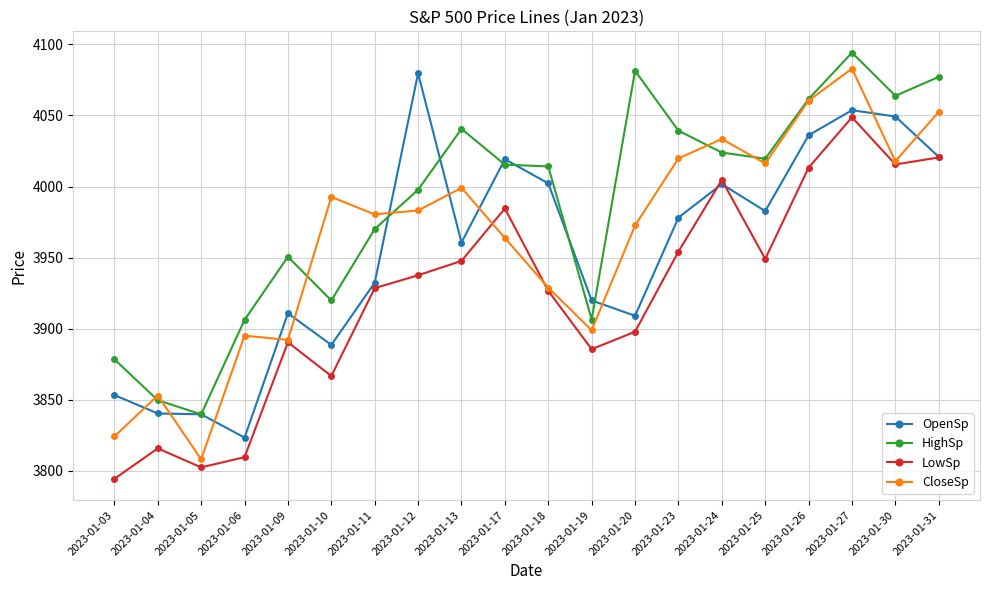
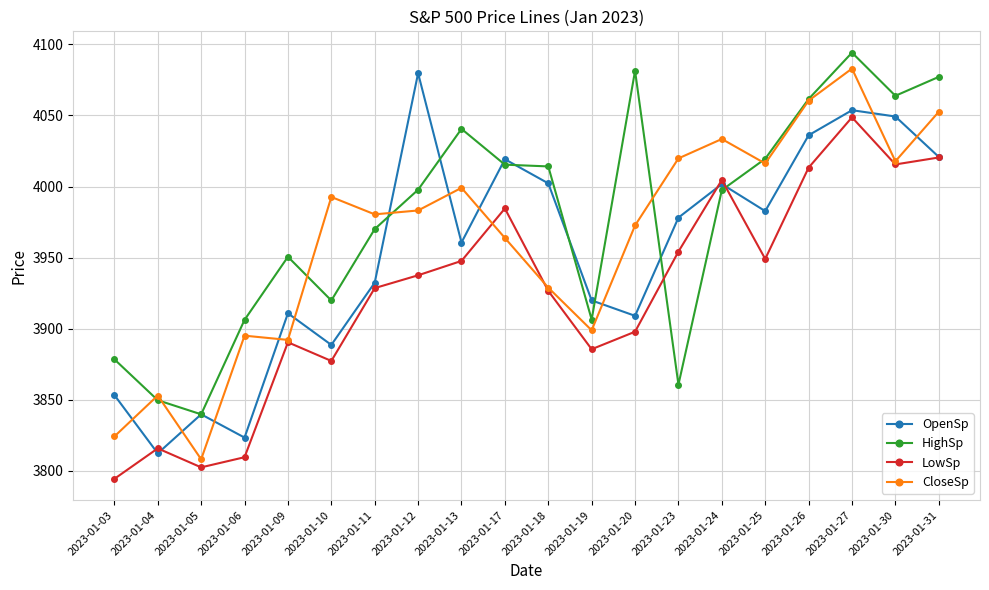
OpenSp, 2023-01-04: 3840 -> 3812
LowSp, 2023-01-10: 3867 -> 3877
HighSp, 2023-01-23: 4039 -> 3861
HighSp, 2023-01-24: 4024 -> 3997
